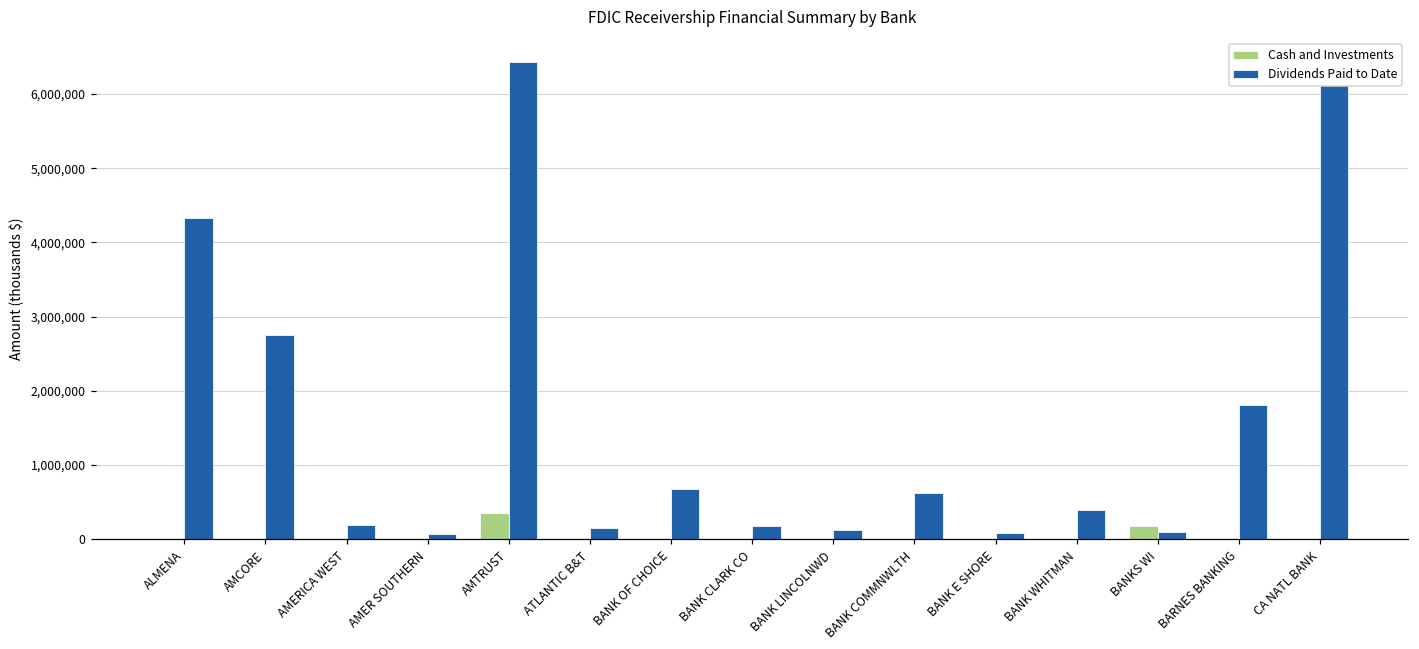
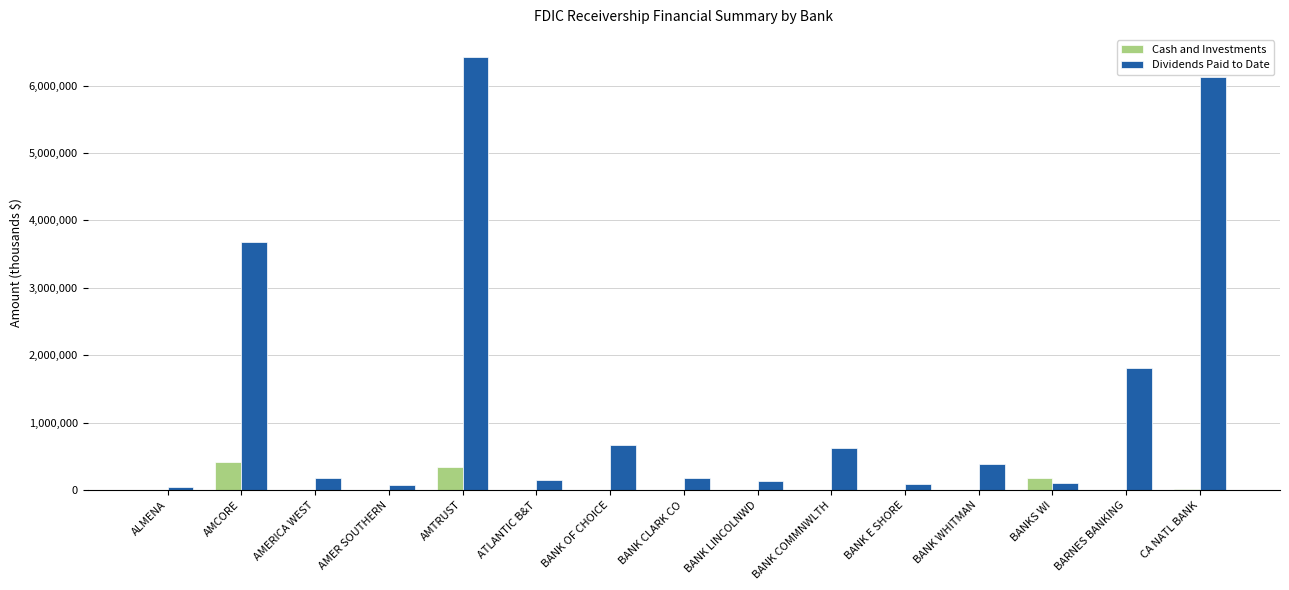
Dividends Paid to Date, ALMENA: 4,300,000 -> 0
Cash and Investments, AMCORE: 0 -> 400,000
Dividends Paid to Date, AMCORE: 2,700,000 -> 3,700,000
